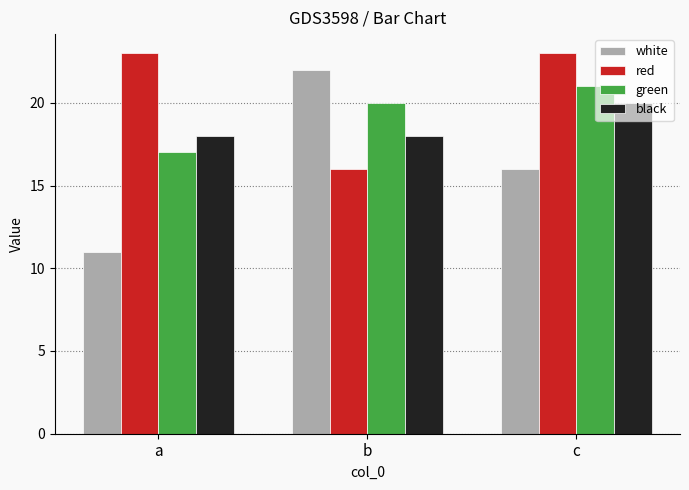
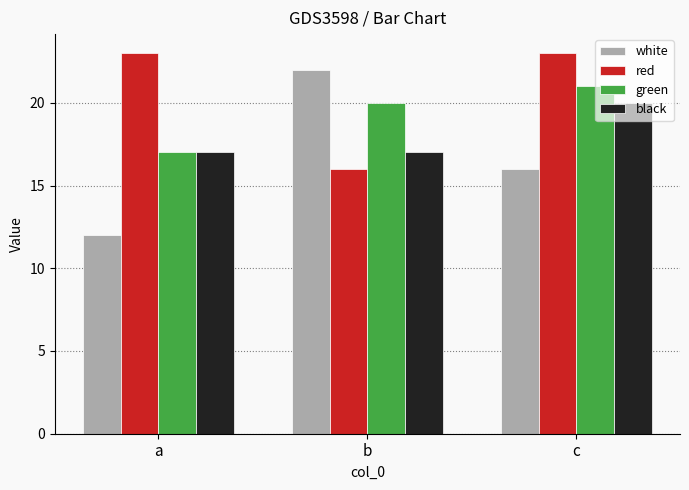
white, a: 11 -> 12
black, a: 18 -> 17
black, b: 18 -> 17
